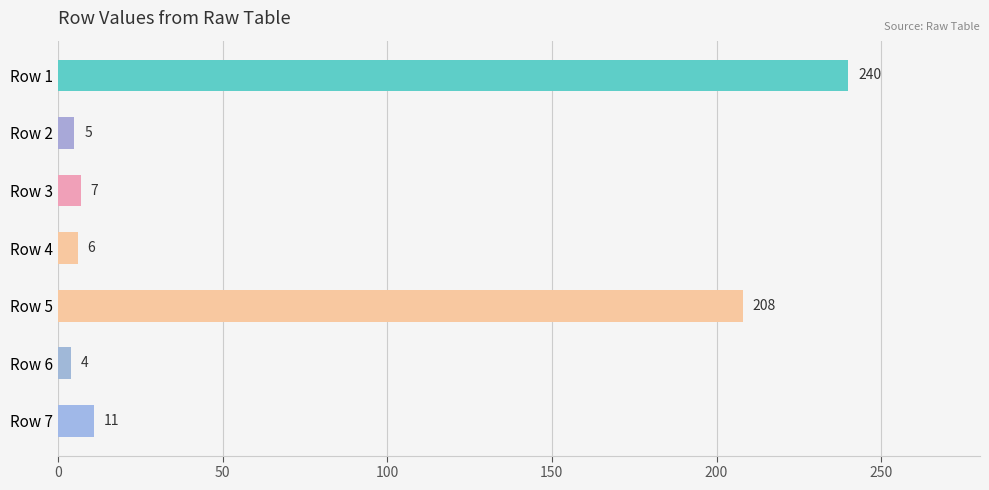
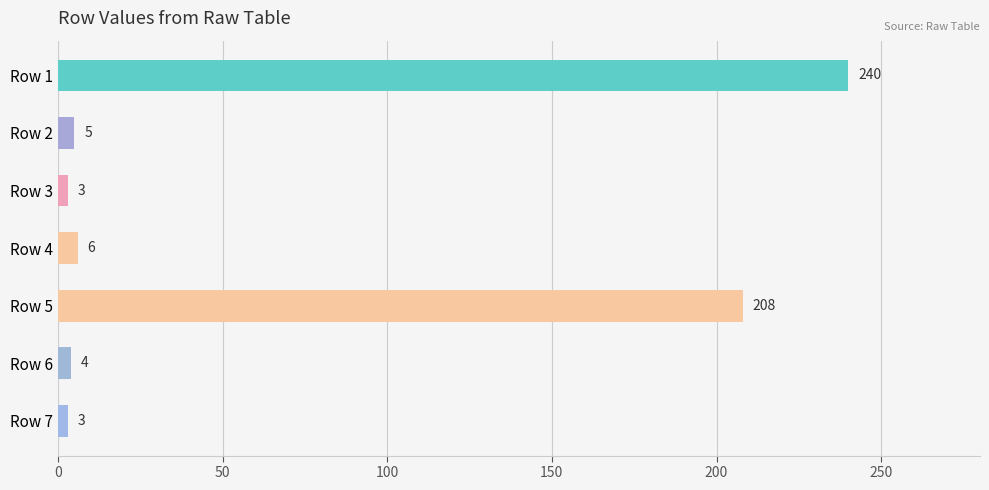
Row 3: 7 -> 3
Row 7: 11 -> 3
